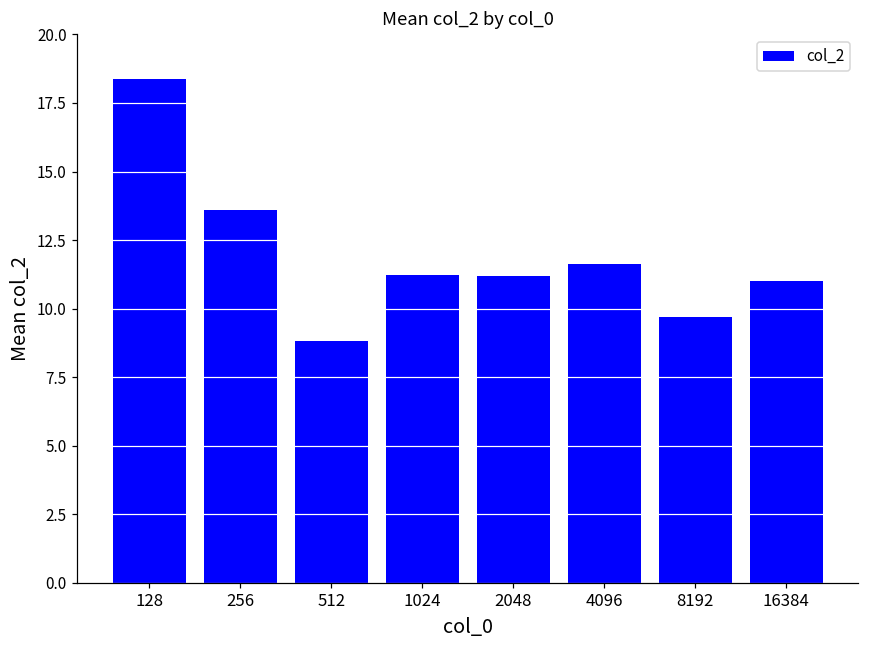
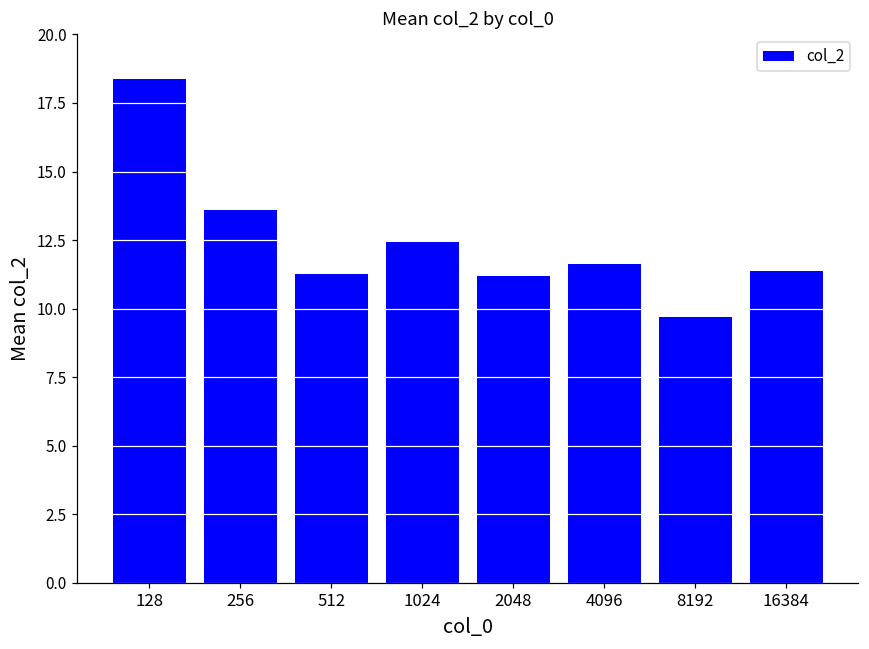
512: 8.8 -> 11.3
1024: 11.2 -> 12.4
16384: 11.0 -> 11.4
